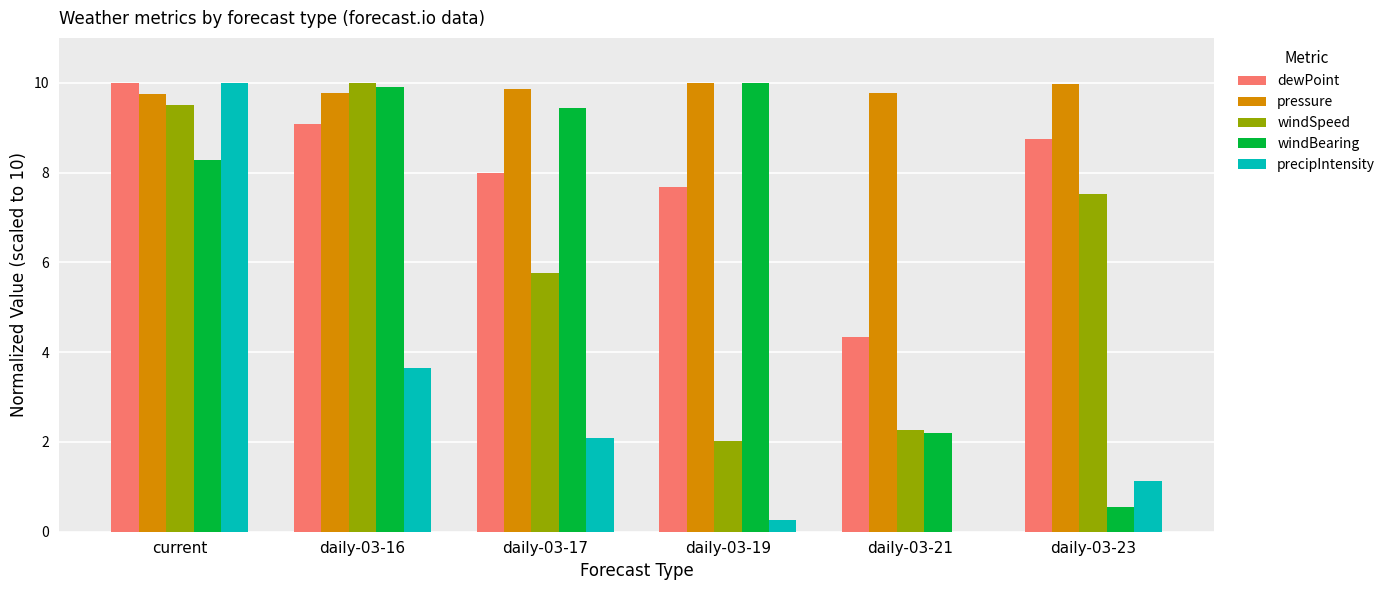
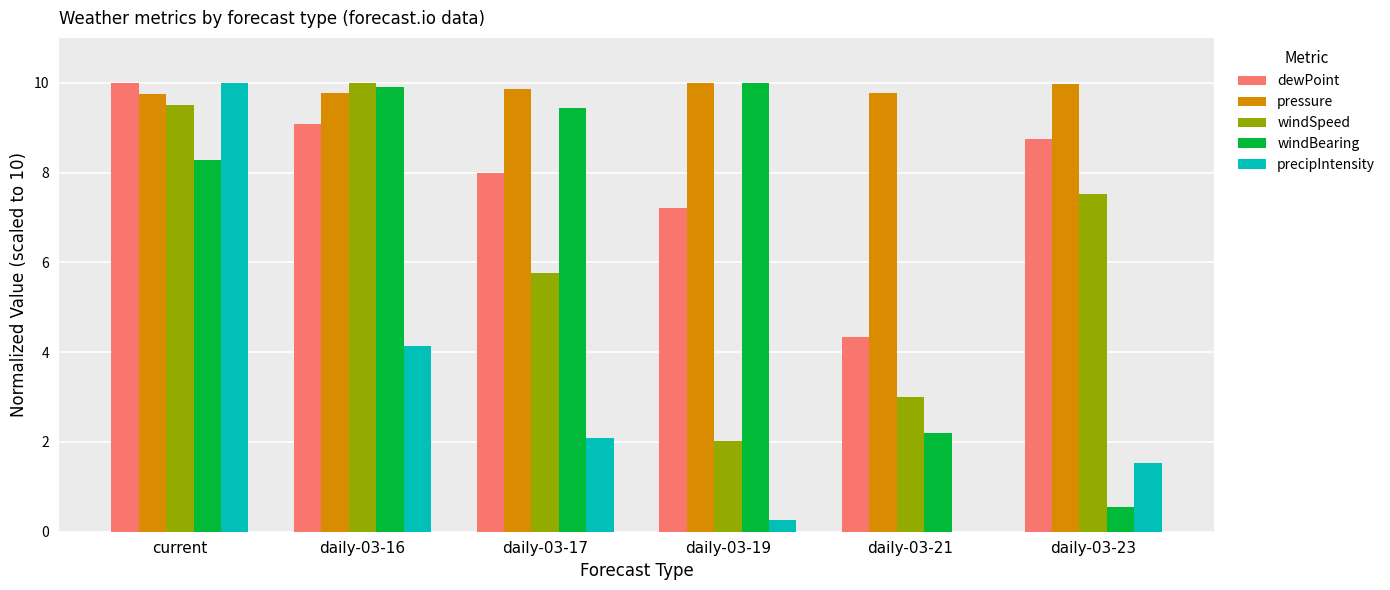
precipIntensity, daily-03-16: 3.7 -> 4.1
dewPoint, daily-03-19: 7.7 -> 7.2
windSpeed, daily-03-21: 2.3 -> 3.0
precipIntensity, daily-03-23: 1.1 -> 1.5
